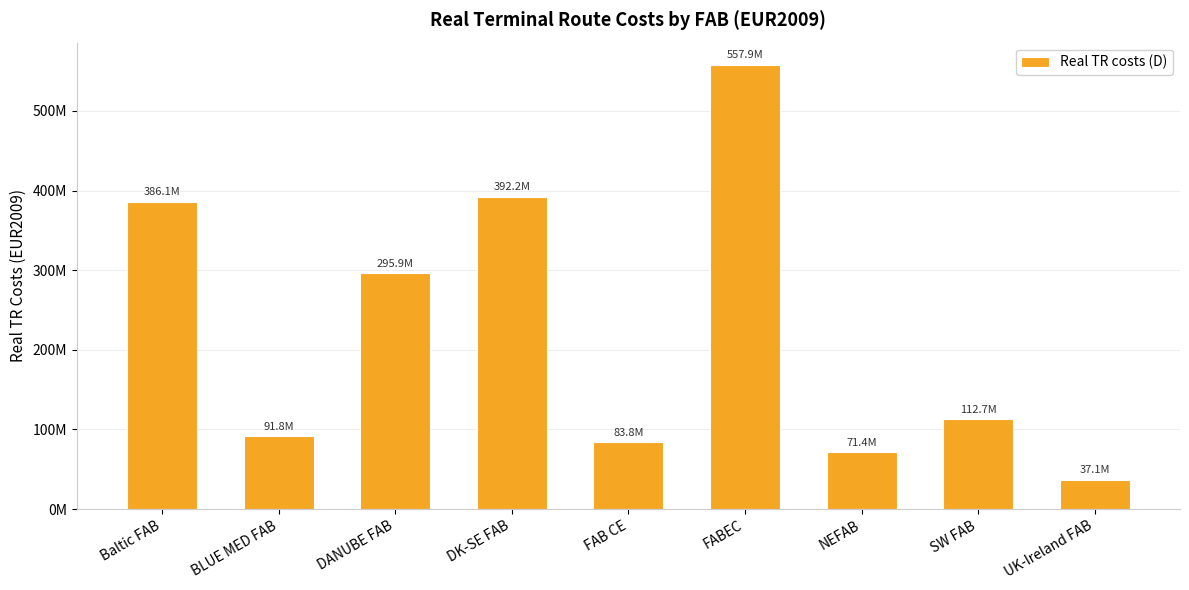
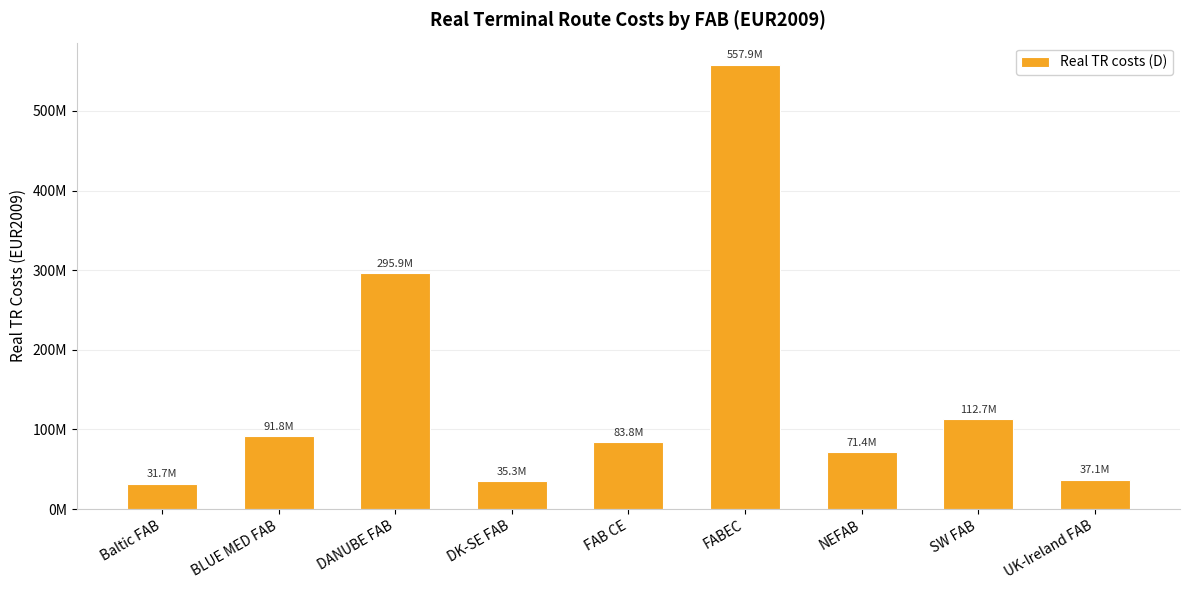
Baltic FAB: 386.1M -> 31.7M
DK-SE FAB: 392.2M -> 35.3M
